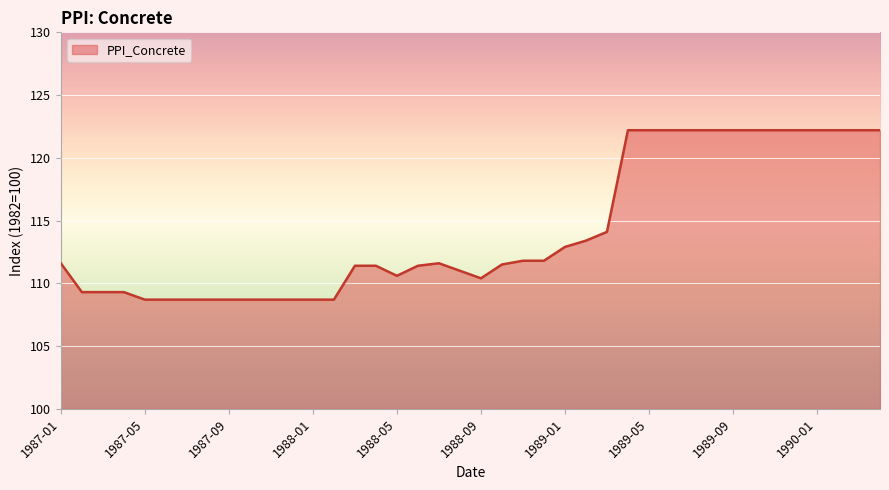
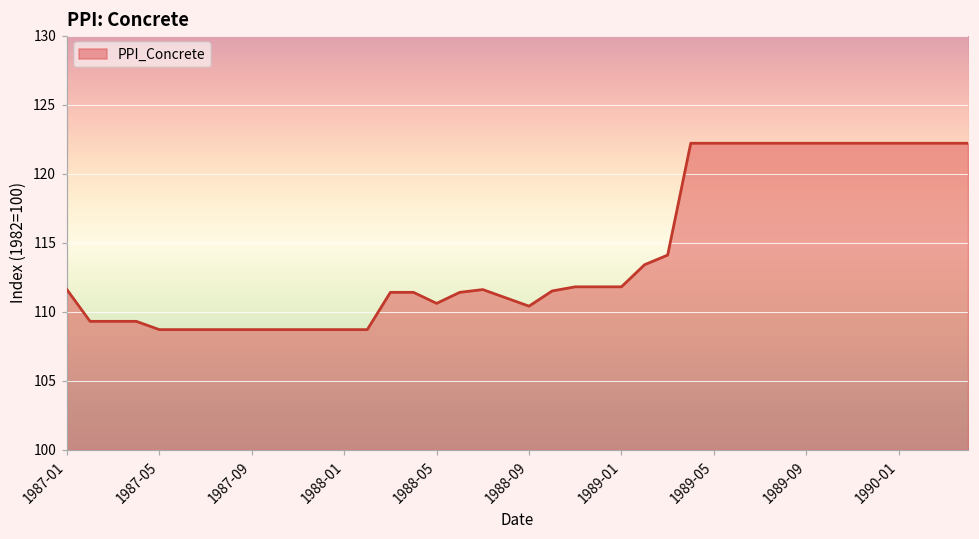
1989-01: 112.9 -> 111.8
